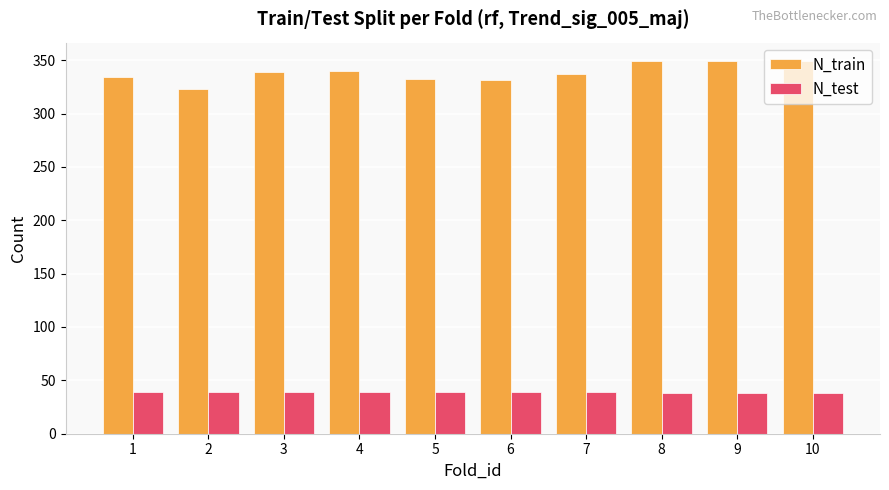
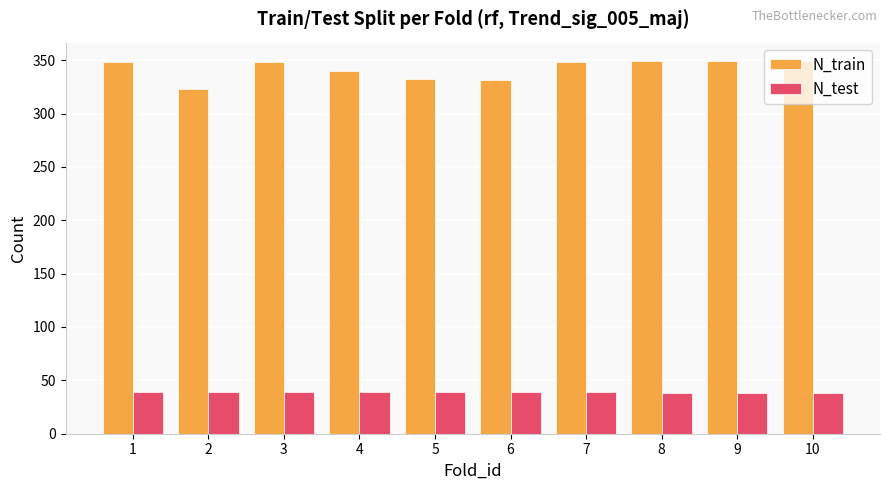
N_train, 1: 334 -> 348
N_train, 3: 339 -> 348
N_train, 7: 337 -> 348
